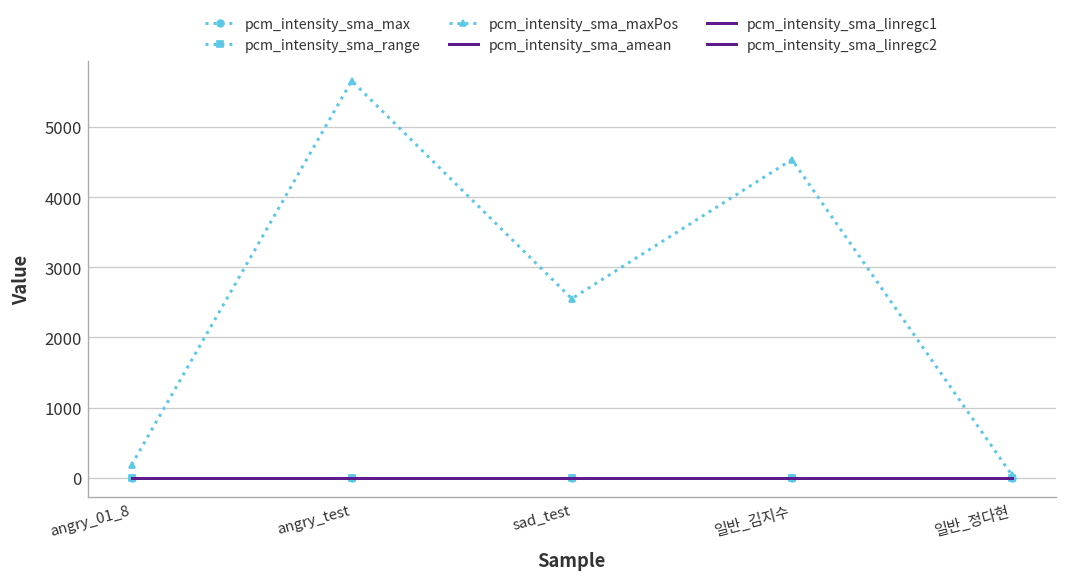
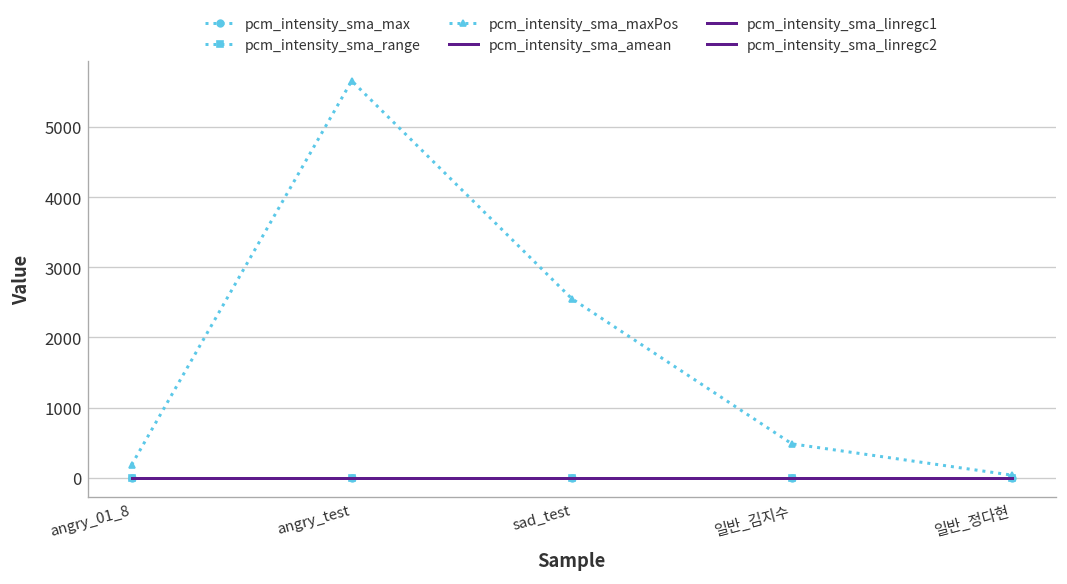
pcm_intensity_sma_maxPos, 일반_김지수: 4500 -> 500
